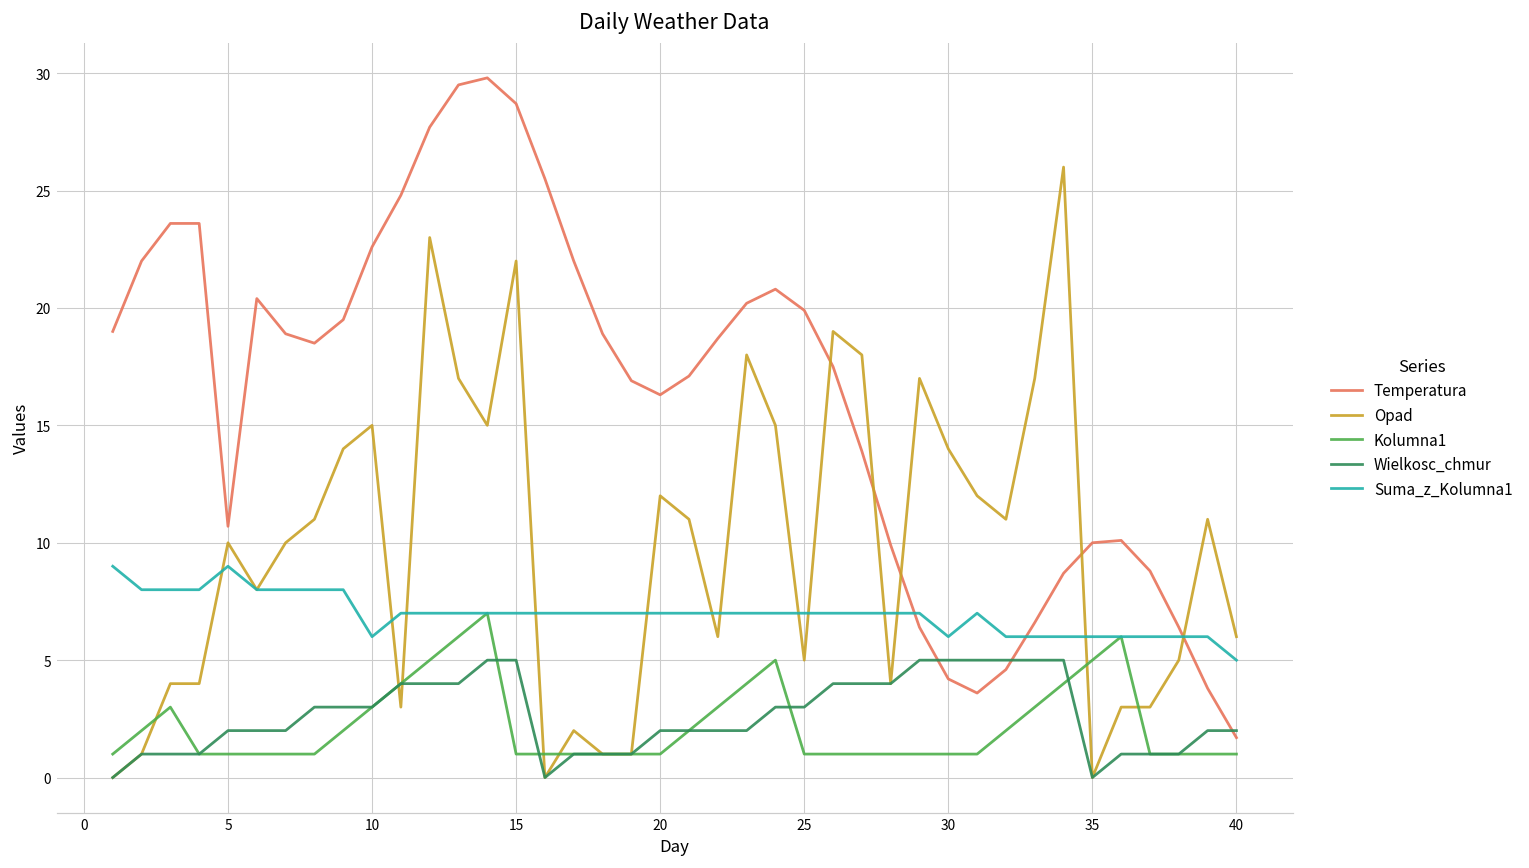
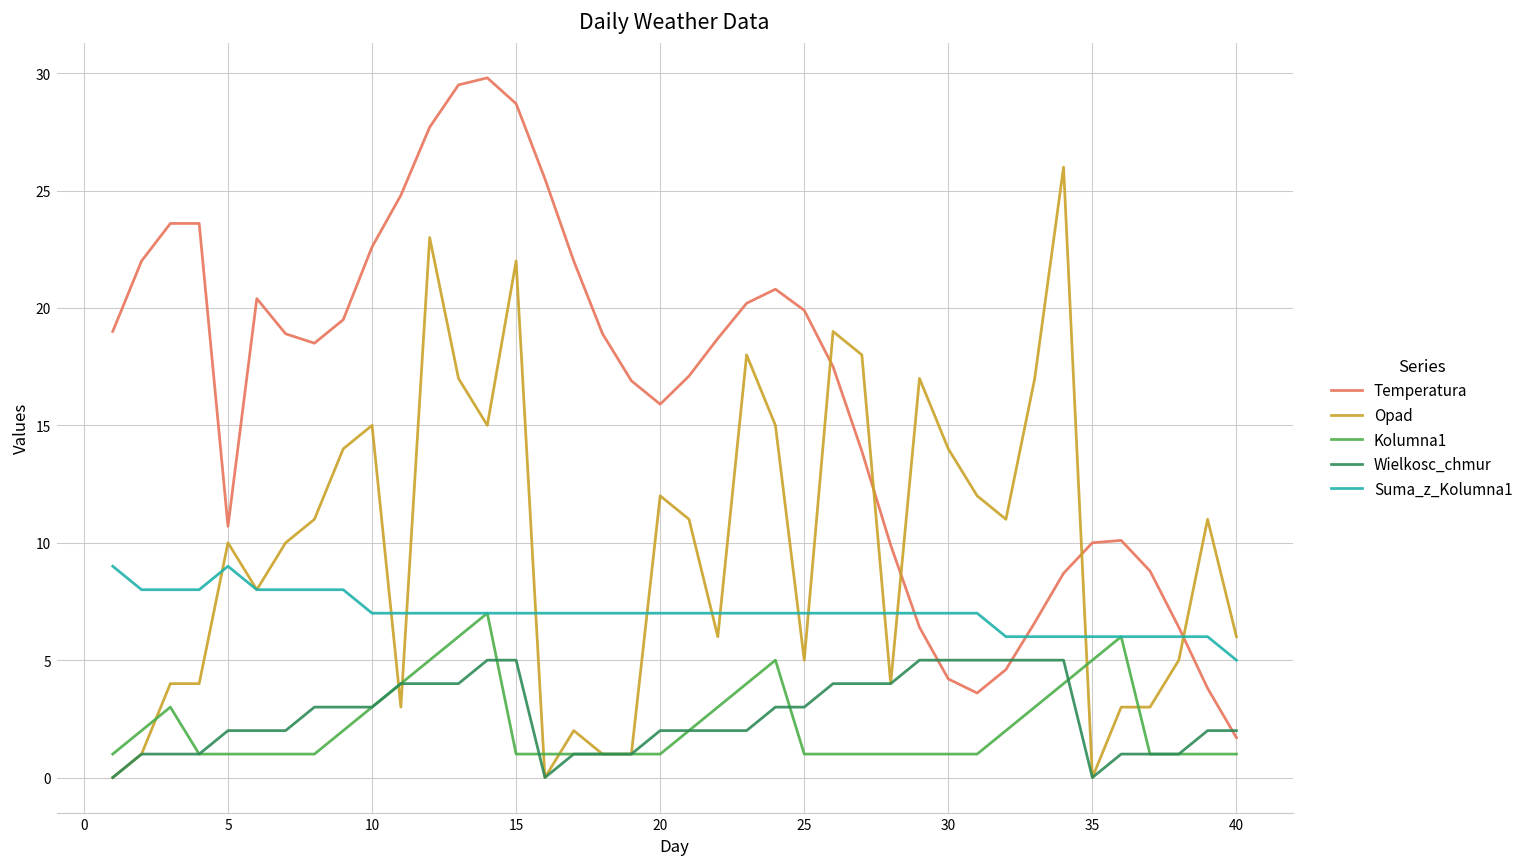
Suma_z_Kolumna1, 10: 6 -> 7
Temperatura, 20: 16.3 -> 15.9
Suma_z_Kolumna1, 30: 6 -> 7
